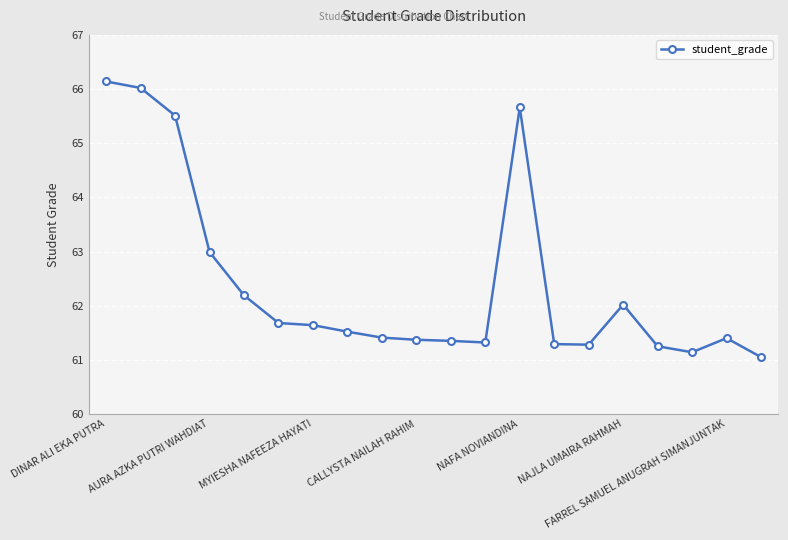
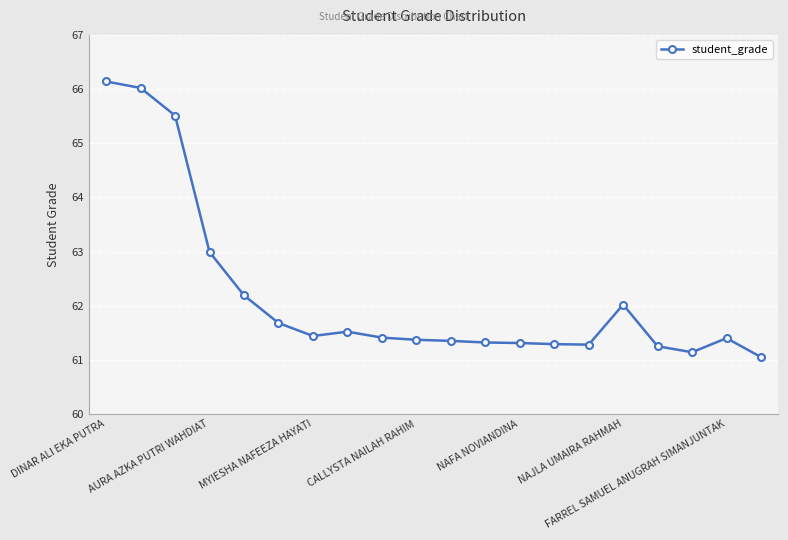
MYIESHA NAFEEZA HAYATI: 61.6 -> 61.4
NAFA NOVIANDINA: 65.7 -> 61.3
